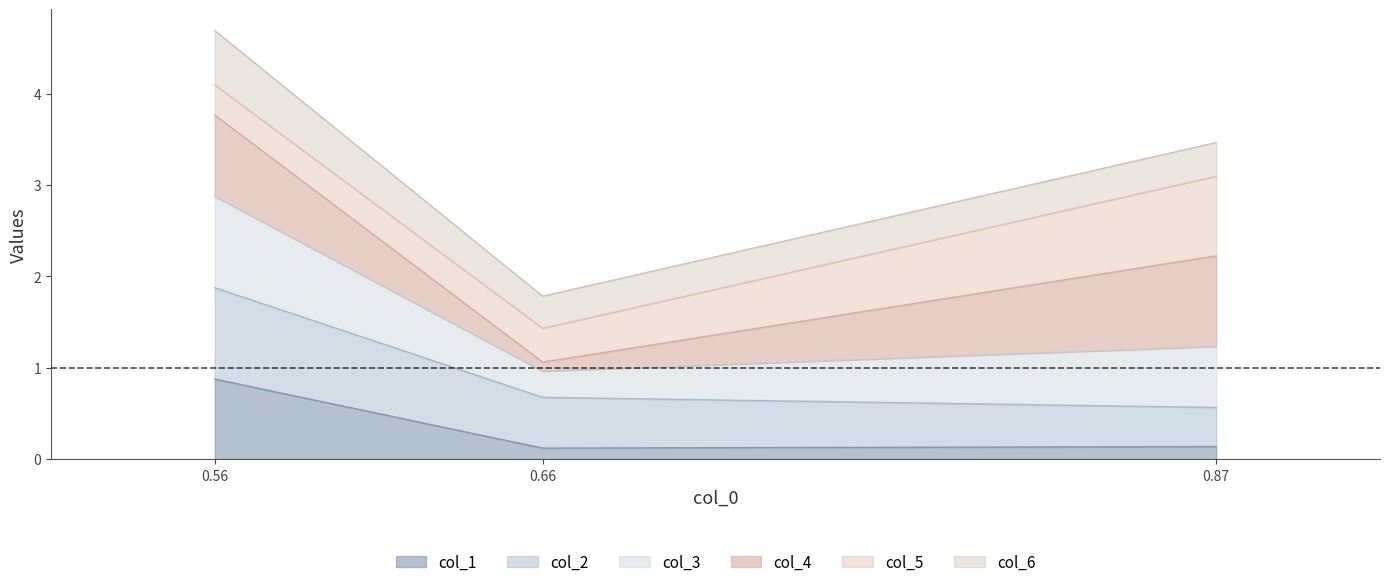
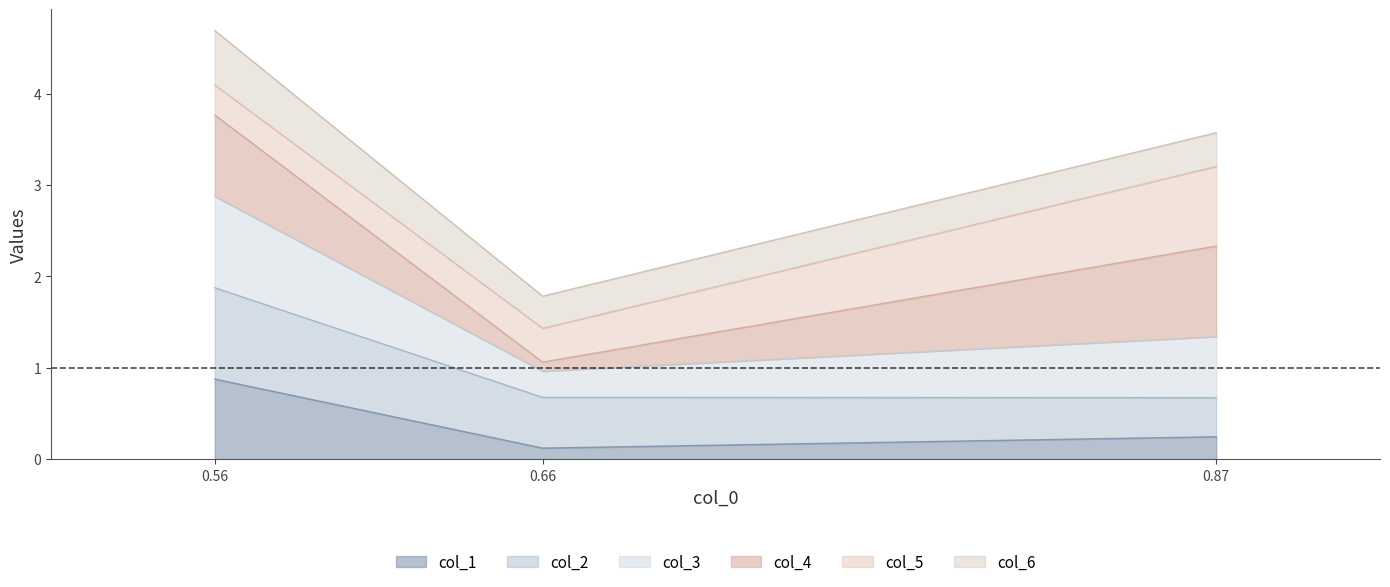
col_1, 0.87: 0.1 -> 0.2
